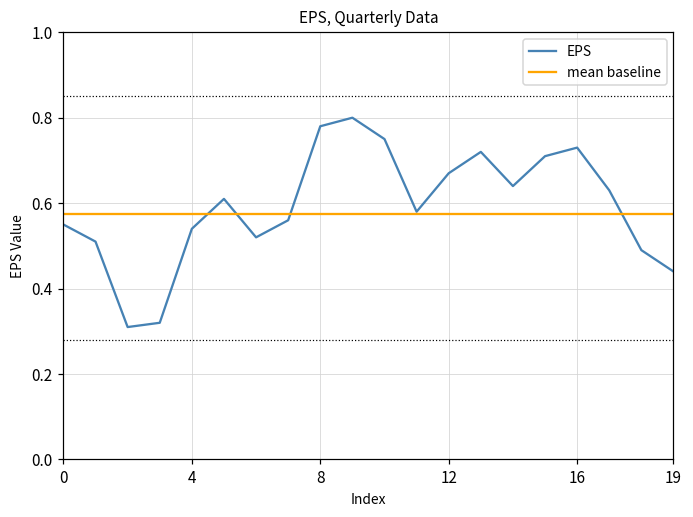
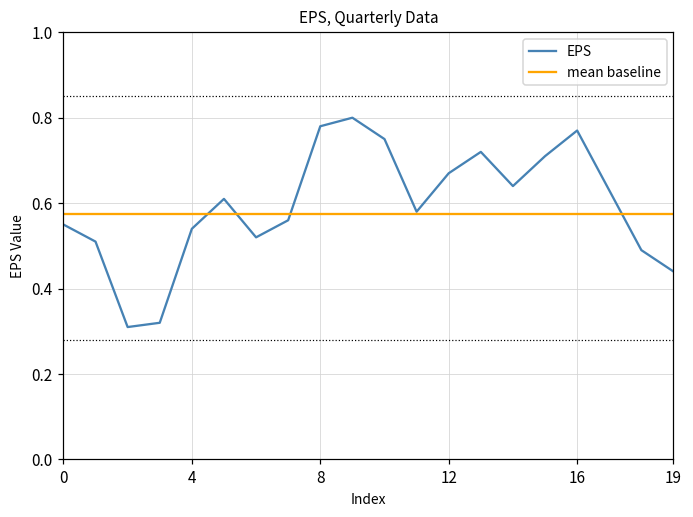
EPS, 16: 0.73 -> 0.77
